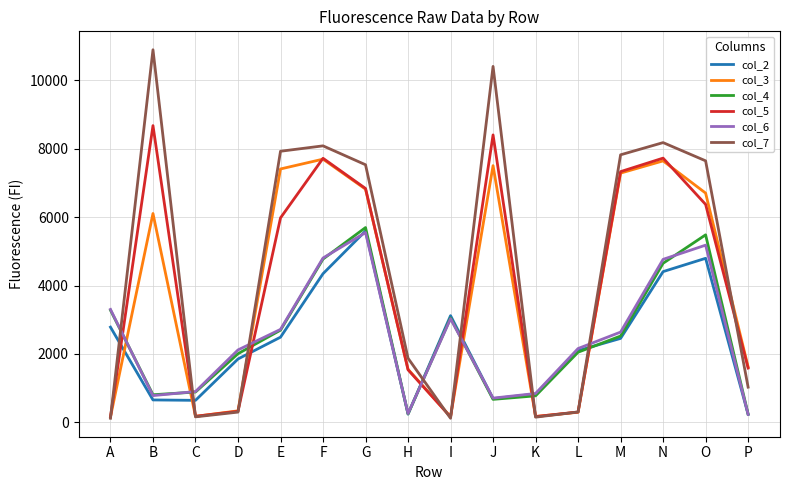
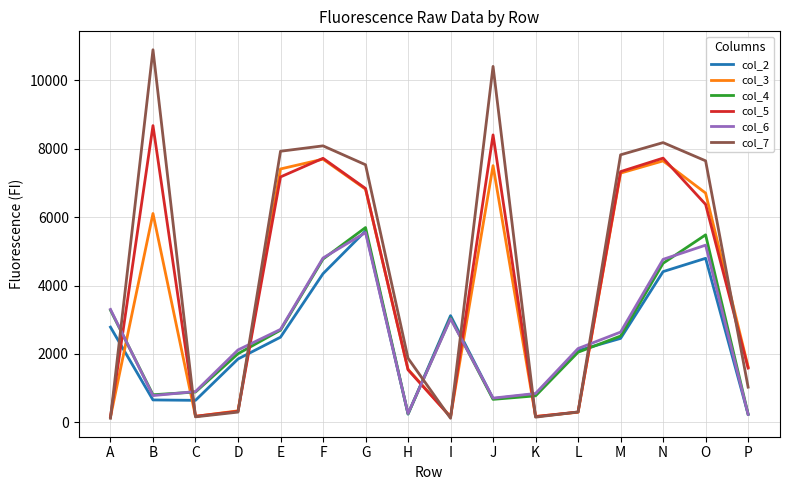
col_5, E: 6000 -> 7200
